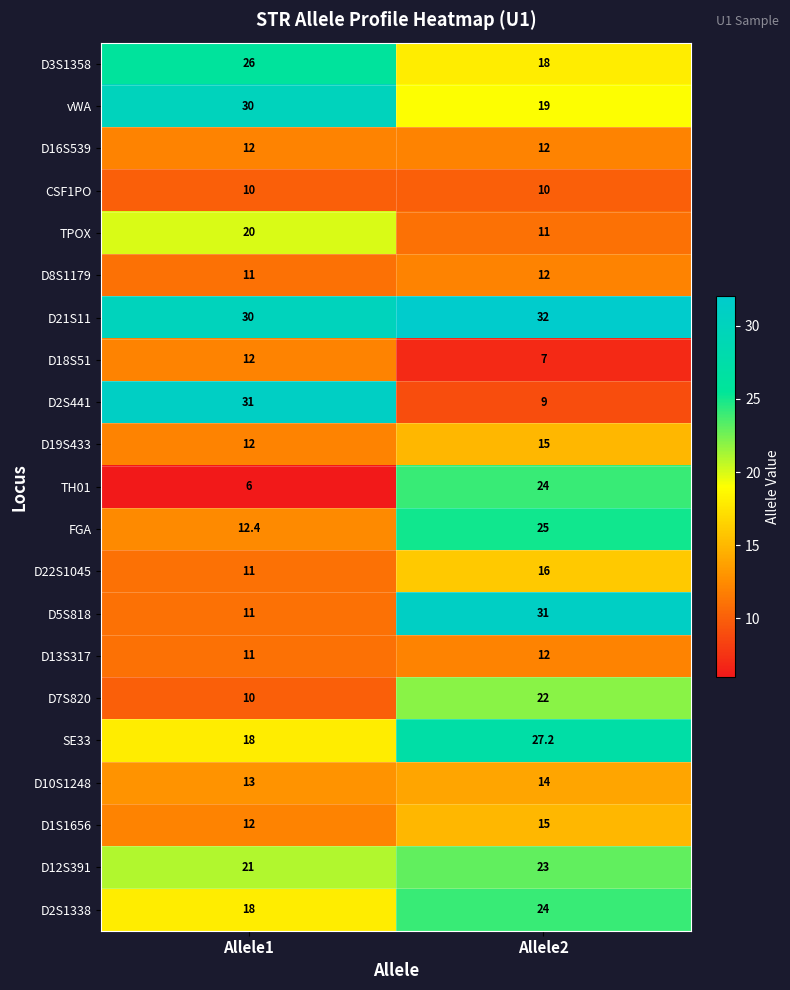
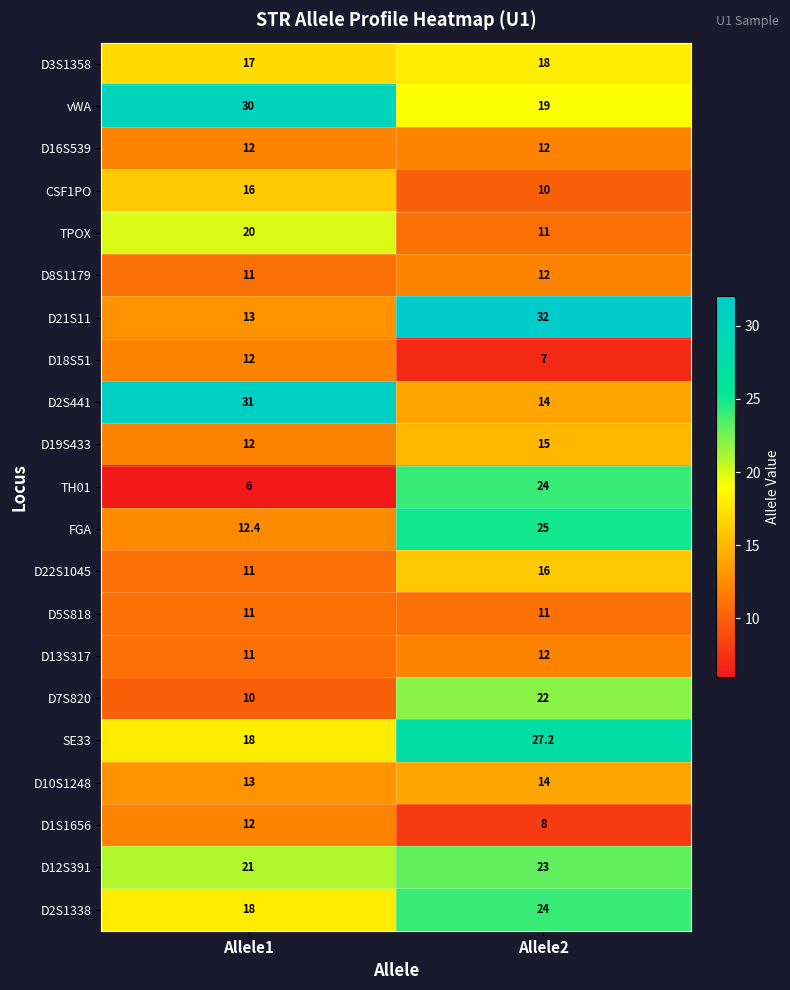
D3S1358, Allele1: 26 -> 17
CSF1PO, Allele1: 10 -> 16
D21S11, Allele1: 30 -> 13
D2S441, Allele2: 9 -> 14
D5S818, Allele2: 31 -> 11
D1S1656, Allele2: 15 -> 8
